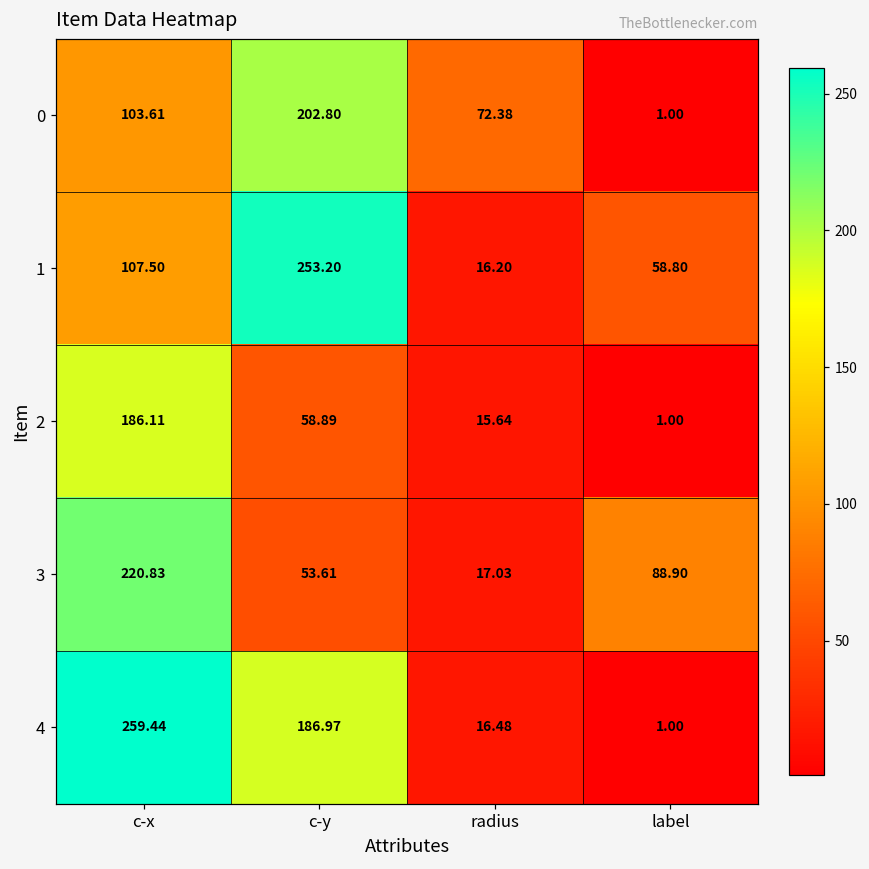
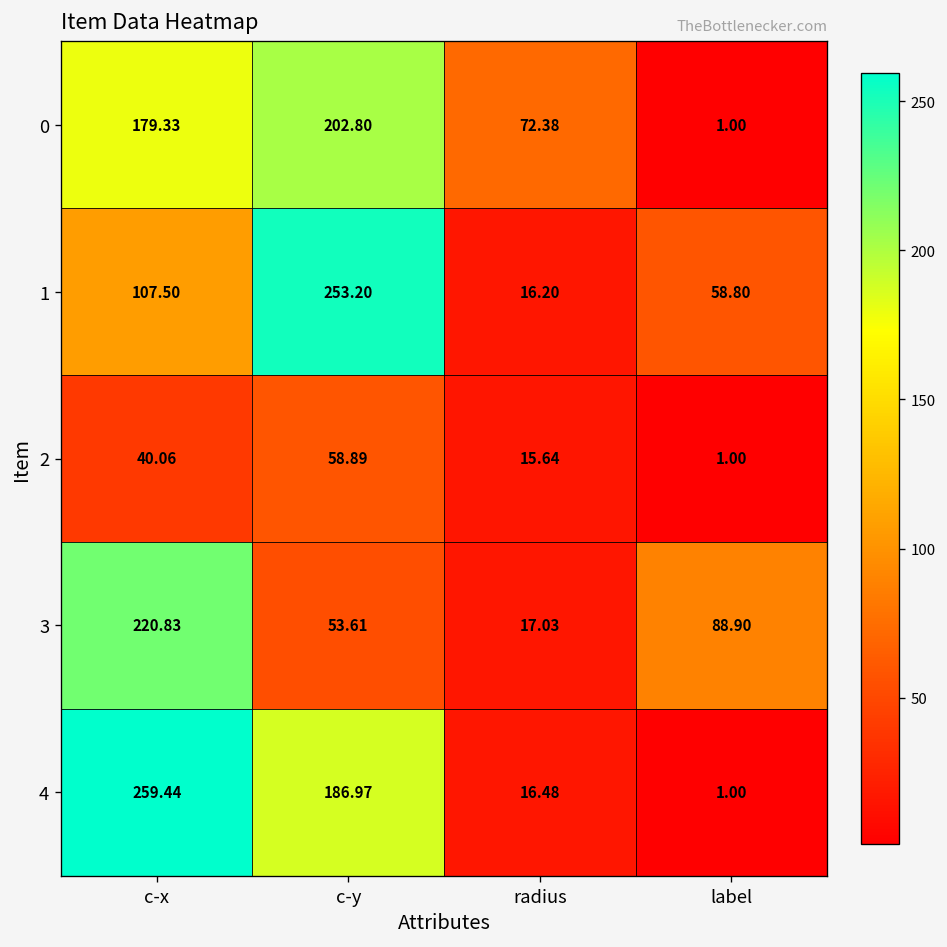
0, c-x: 103.61 -> 179.33
2, c-x: 186.11 -> 40.06
